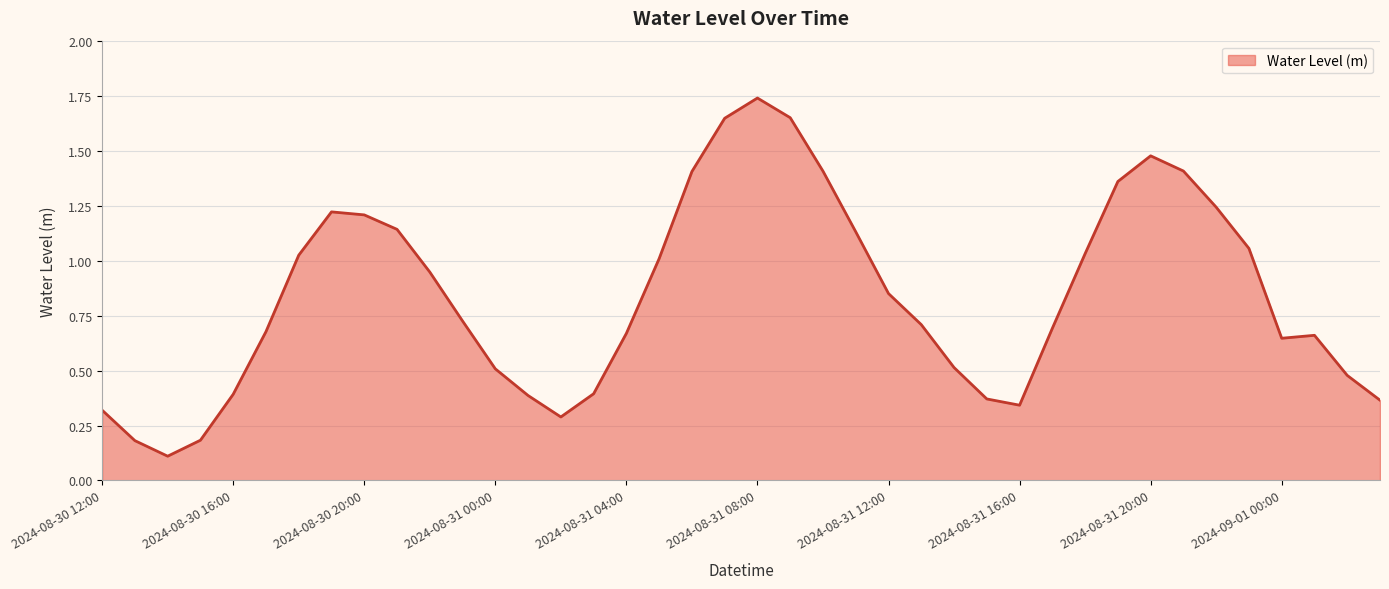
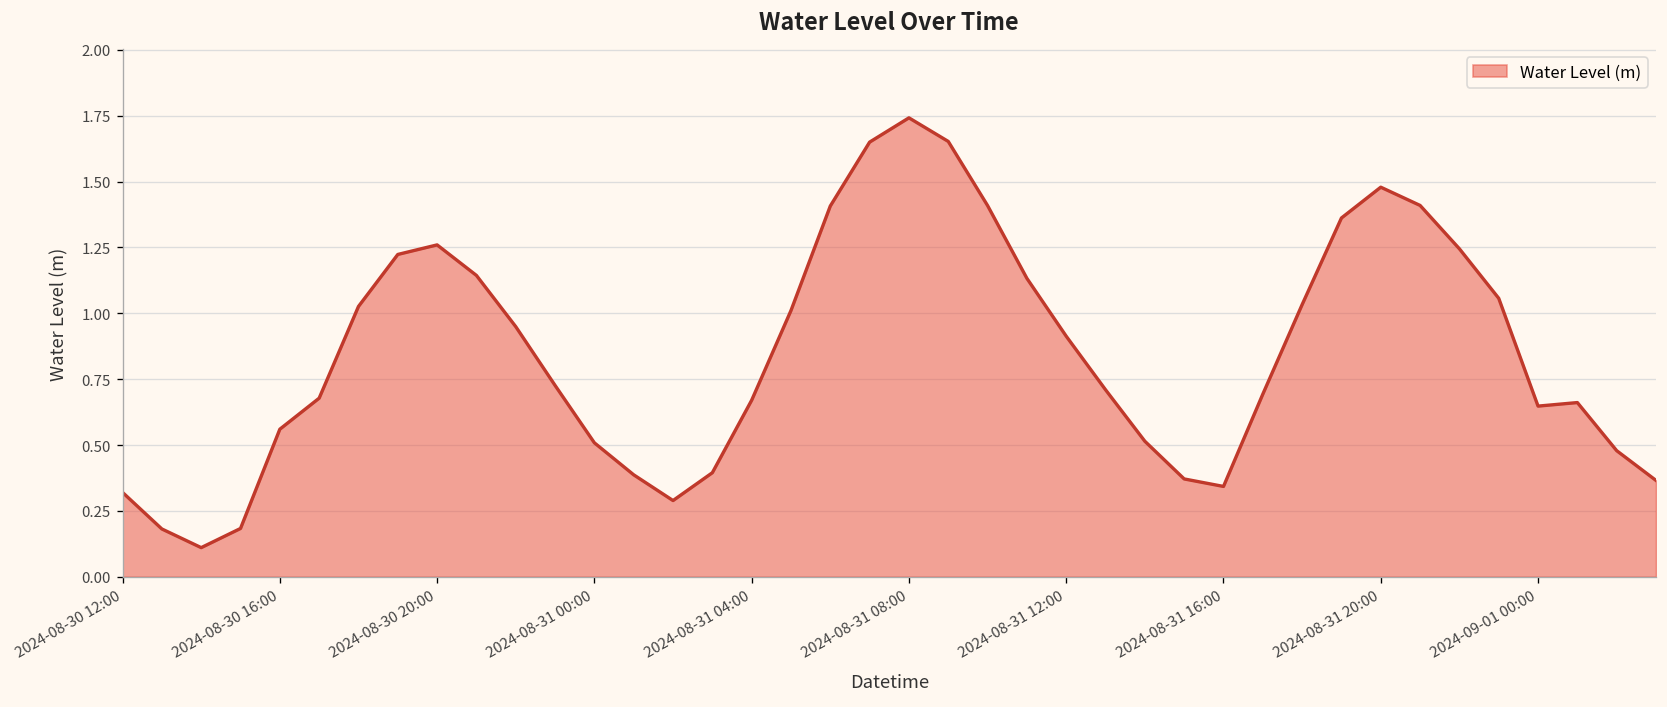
2024-08-30 16:00: 0.39 -> 0.56
2024-08-30 20:00: 1.21 -> 1.26
2024-08-31 12:00: 0.85 -> 0.91
